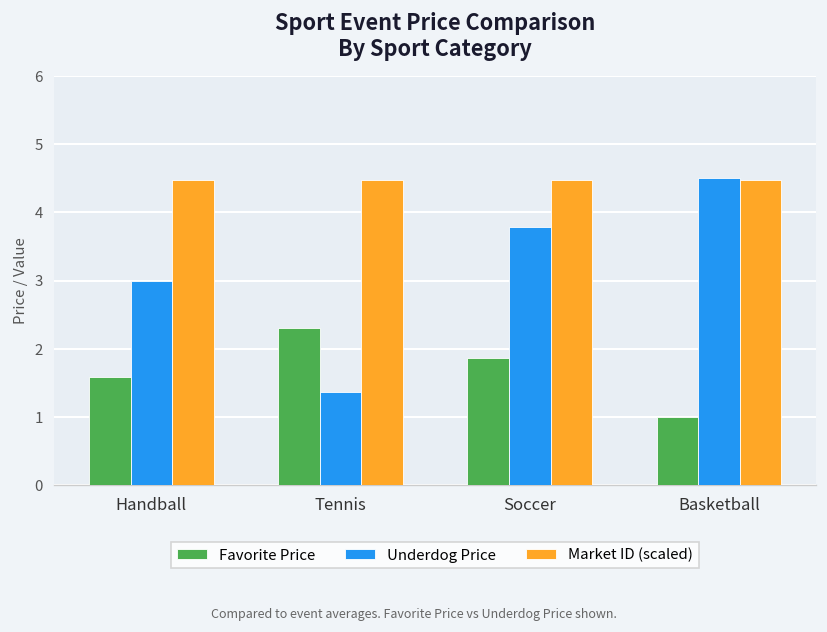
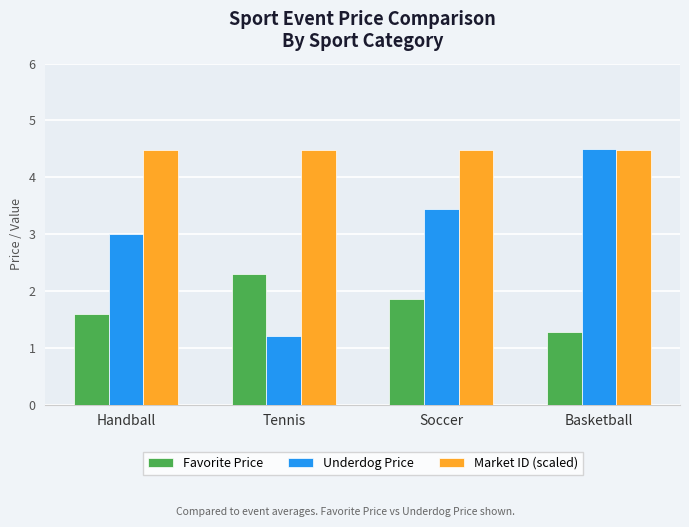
Underdog Price, Tennis: 1.4 -> 1.2
Underdog Price, Soccer: 3.8 -> 3.5
Favorite Price, Basketball: 1.0 -> 1.3
